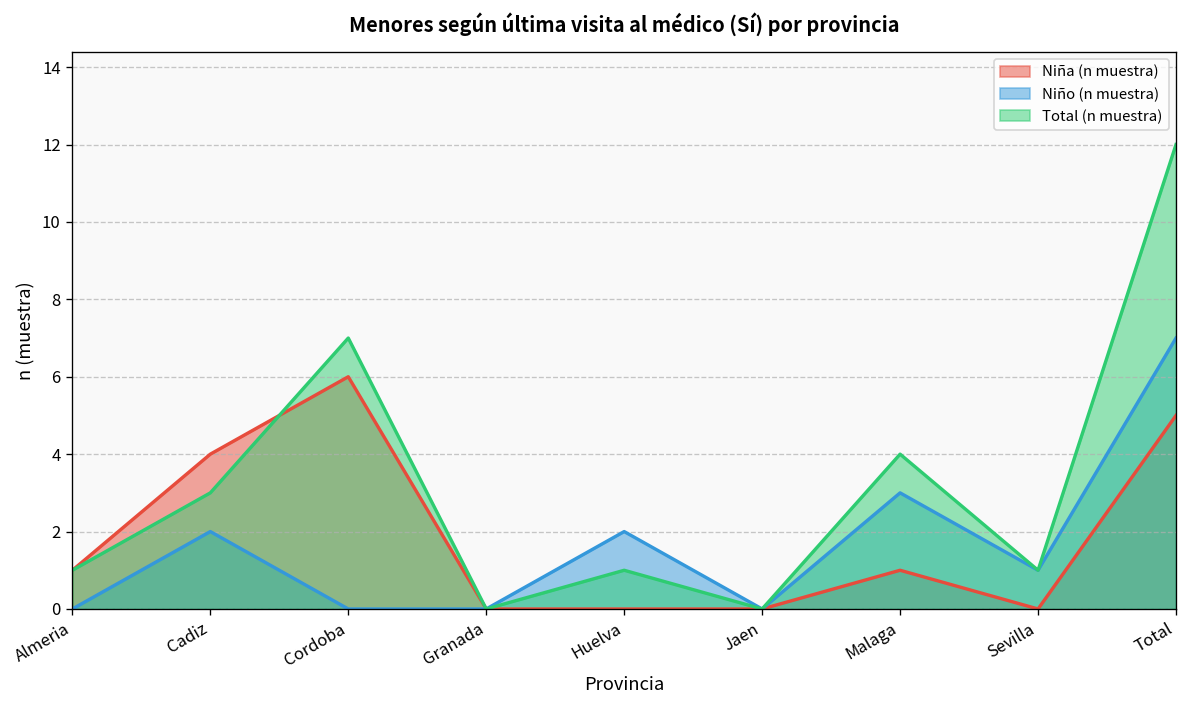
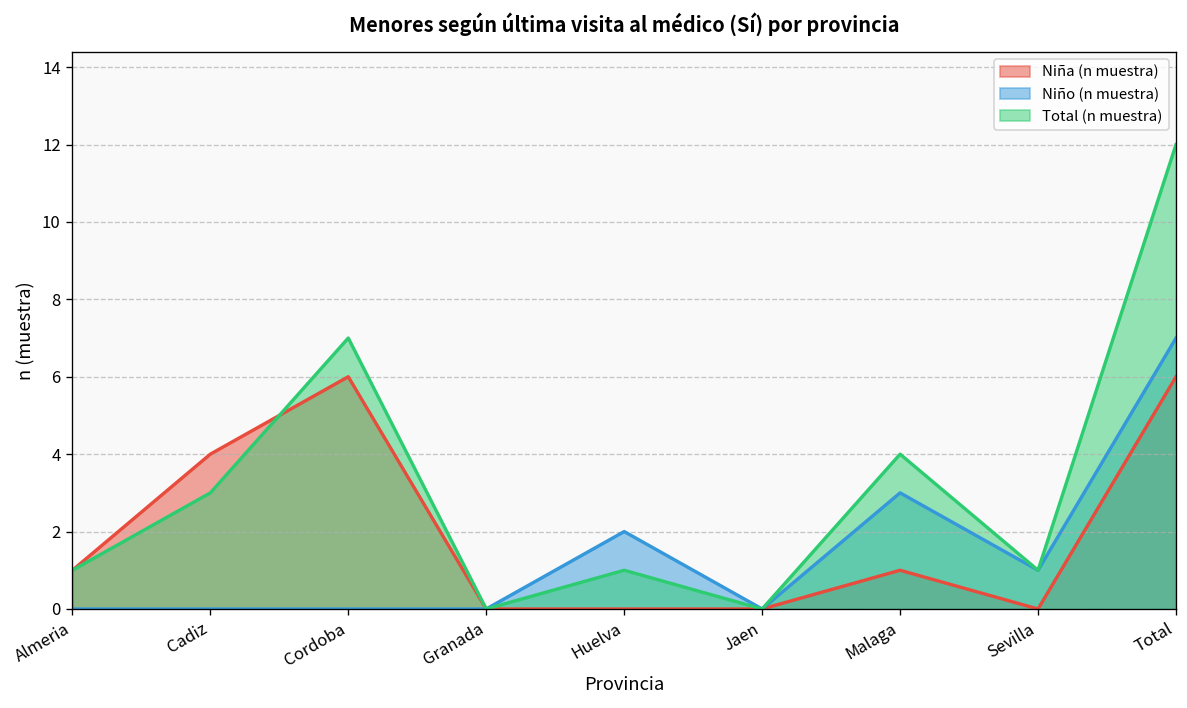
Niño (n muestra), Cadiz: 2 -> 0
Niña (n muestra), Total: 5 -> 6
